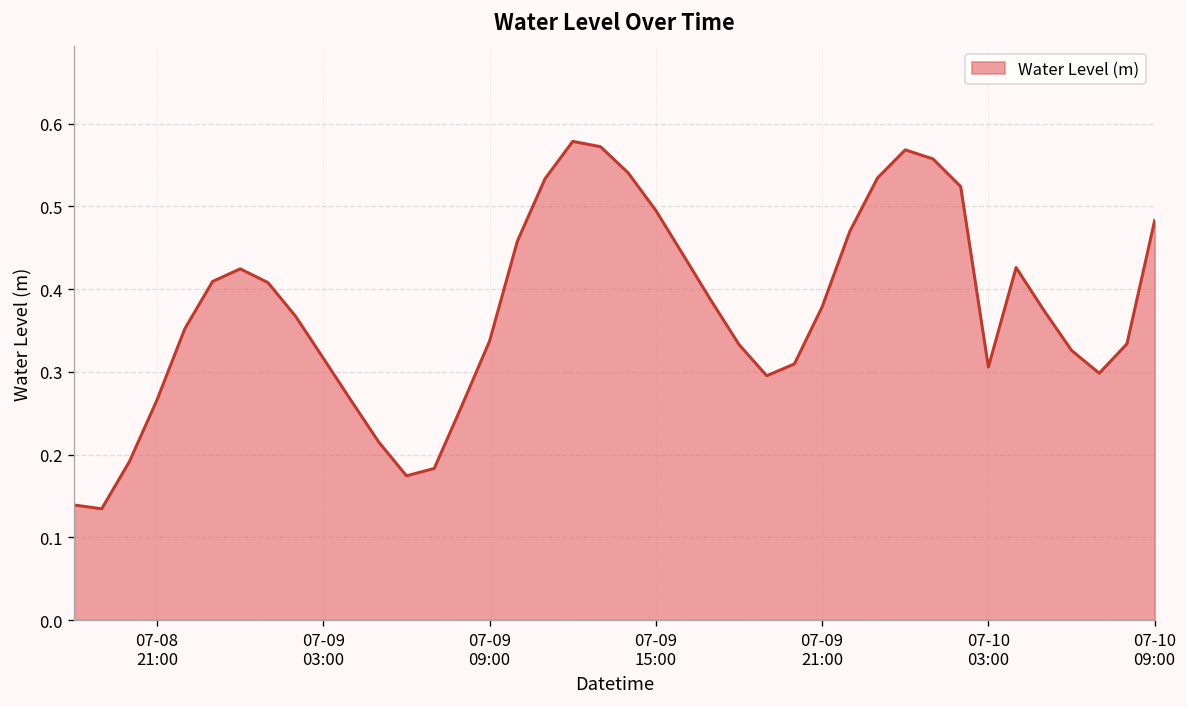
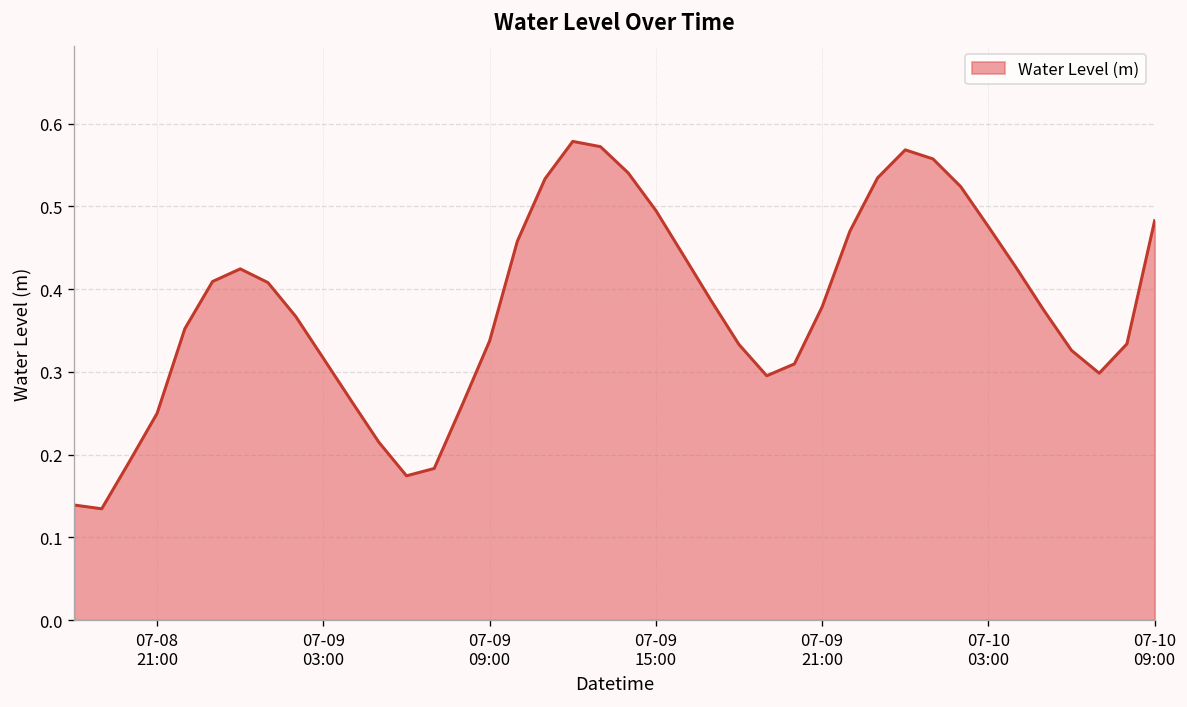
07-08 21:00: 0.27 -> 0.25
07-10 03:00: 0.31 -> 0.48
